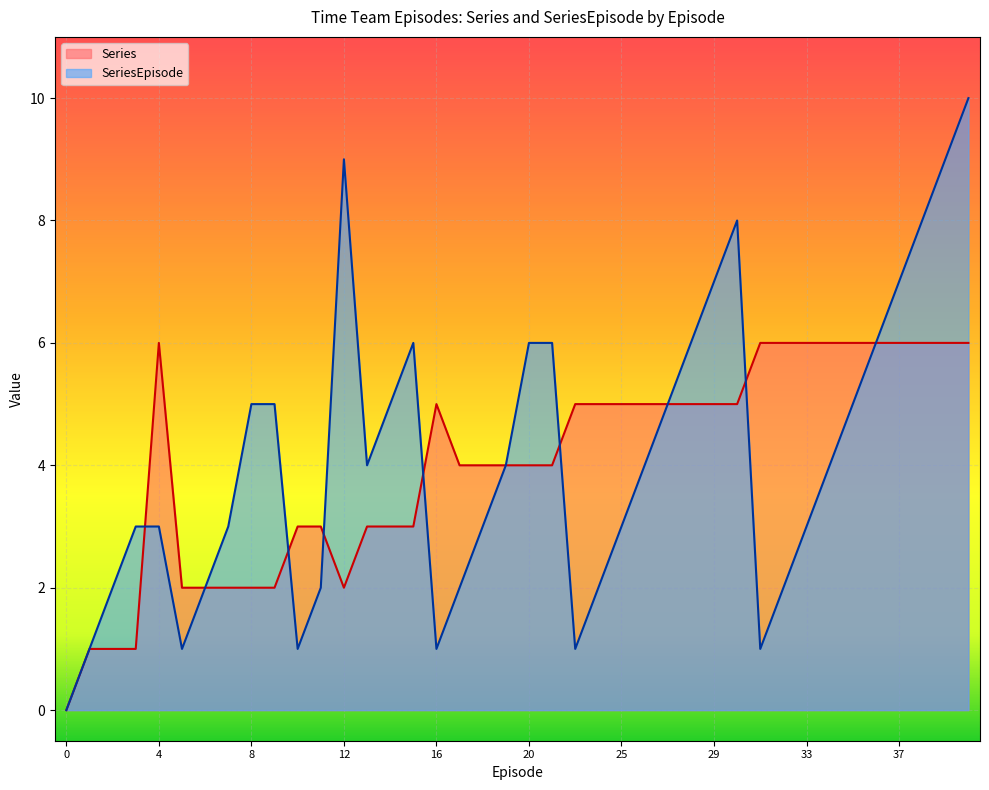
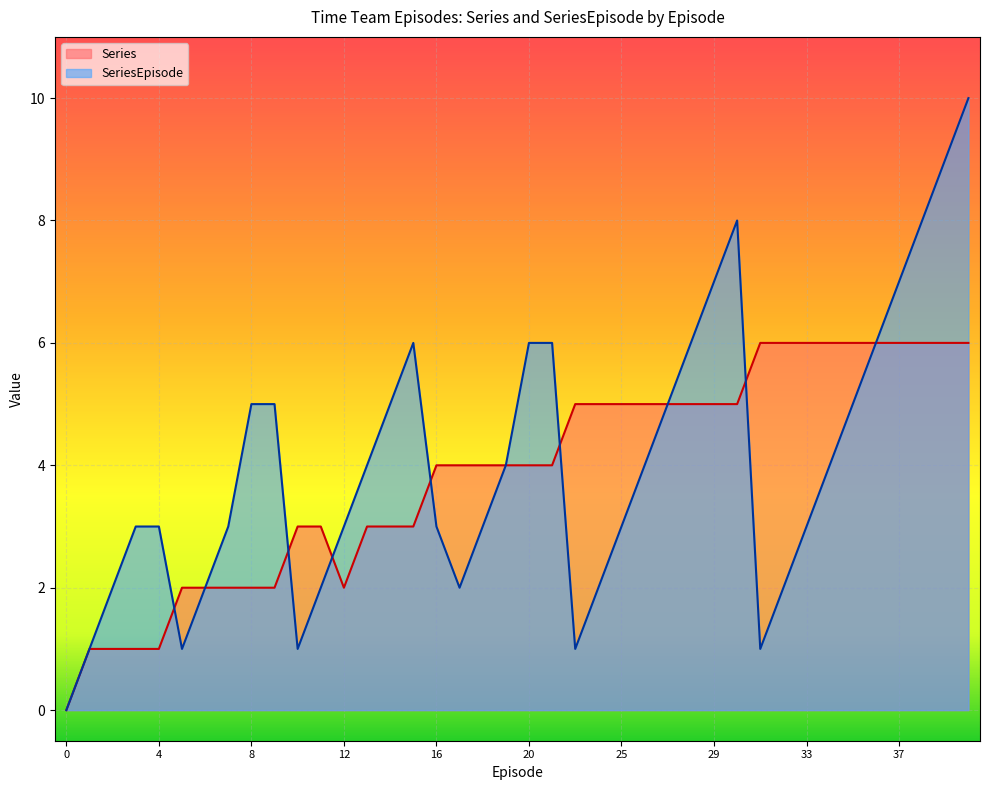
Series, 4: 6 -> 1
SeriesEpisode, 12: 9 -> 3
Series, 16: 5 -> 4
SeriesEpisode, 16: 1 -> 3
